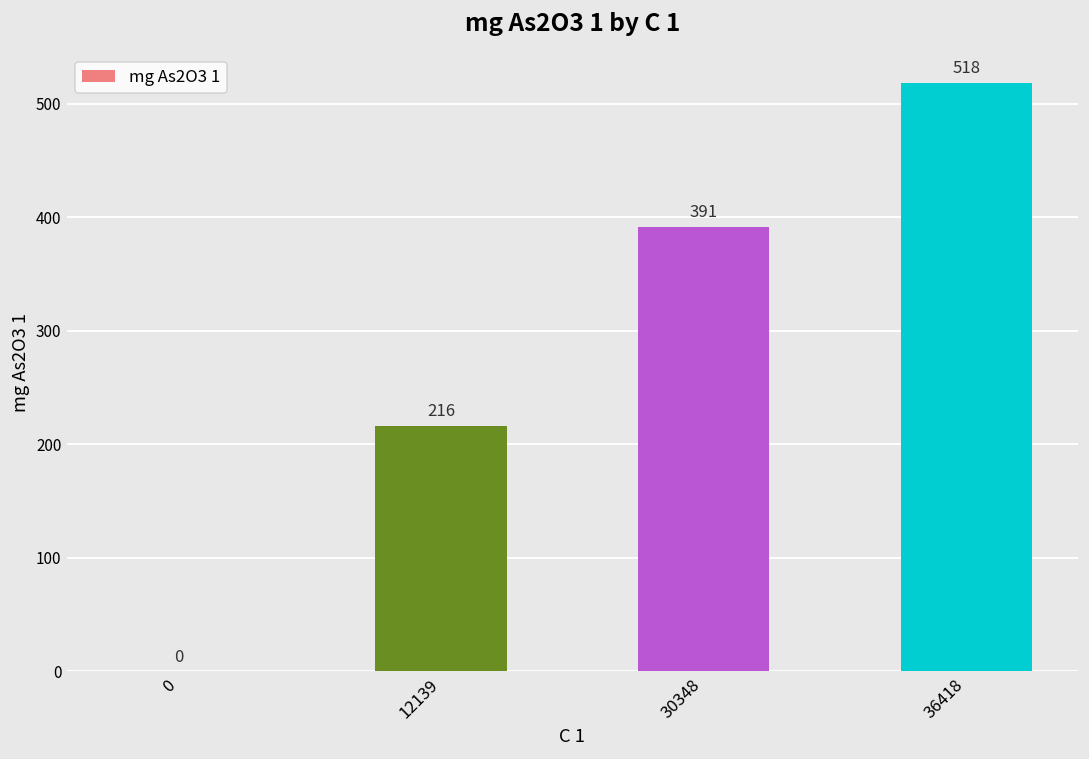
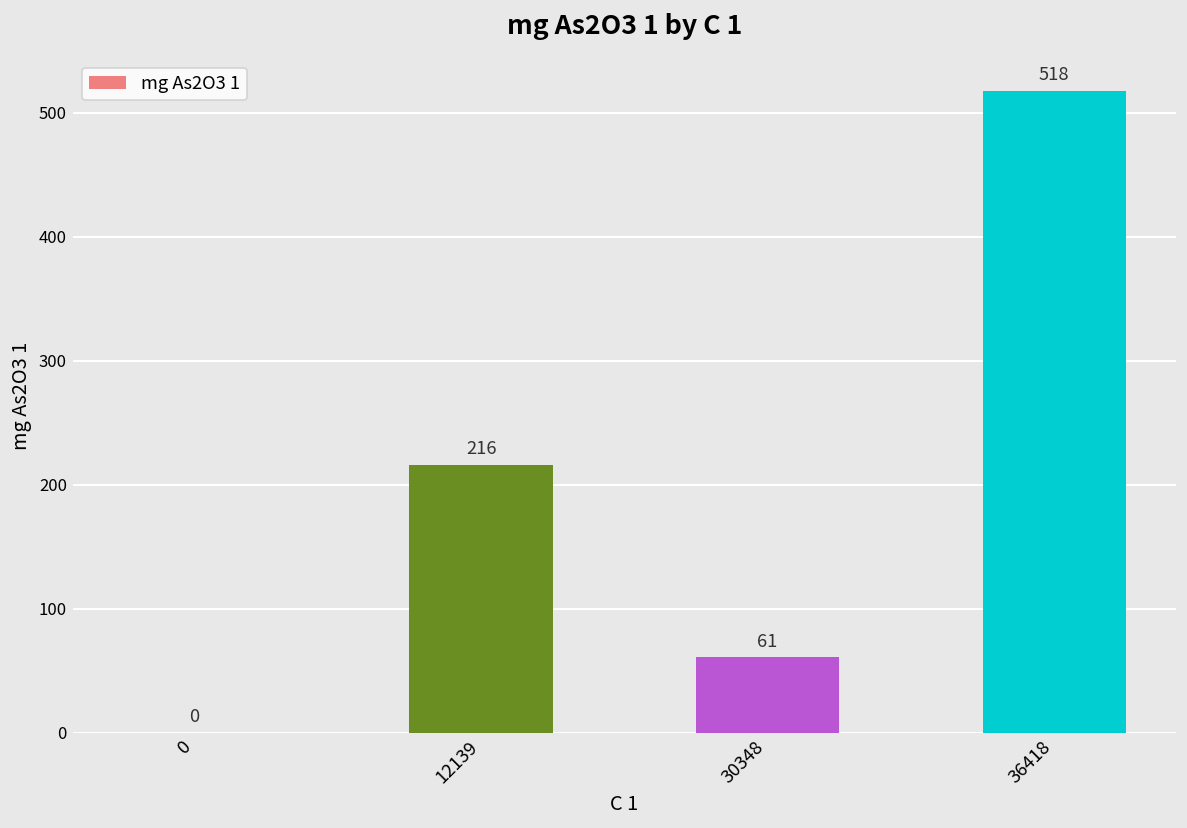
30348: 391 -> 61
